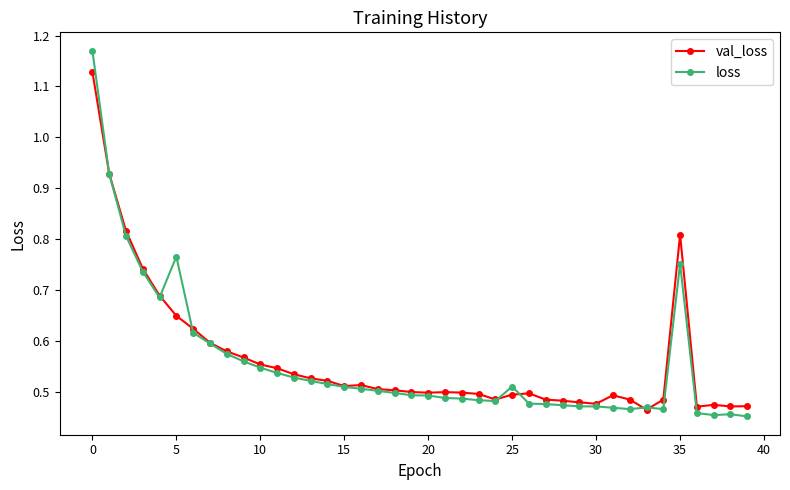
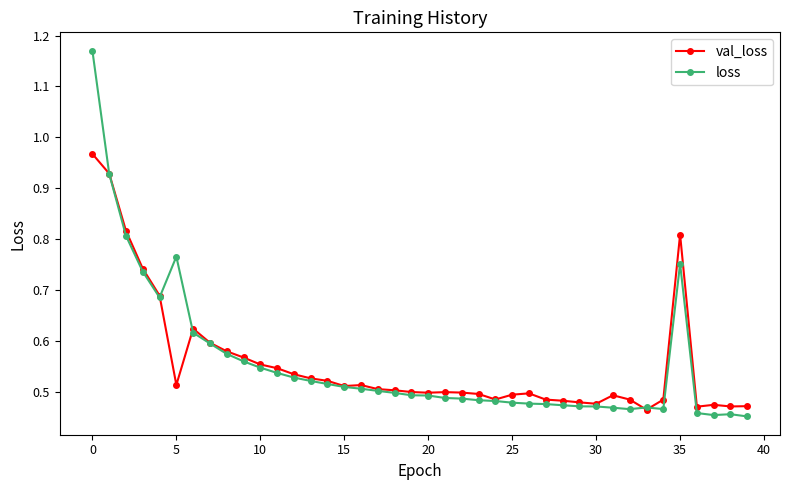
val_loss, 0: 1.13 -> 0.97
val_loss, 5: 0.65 -> 0.51
loss, 25: 0.51 -> 0.48
